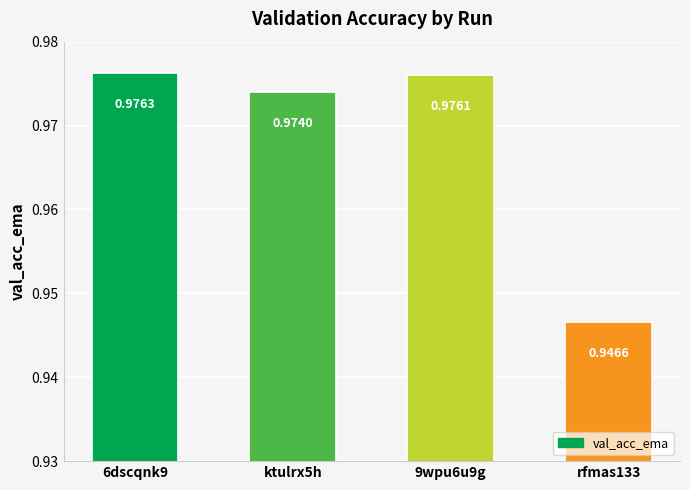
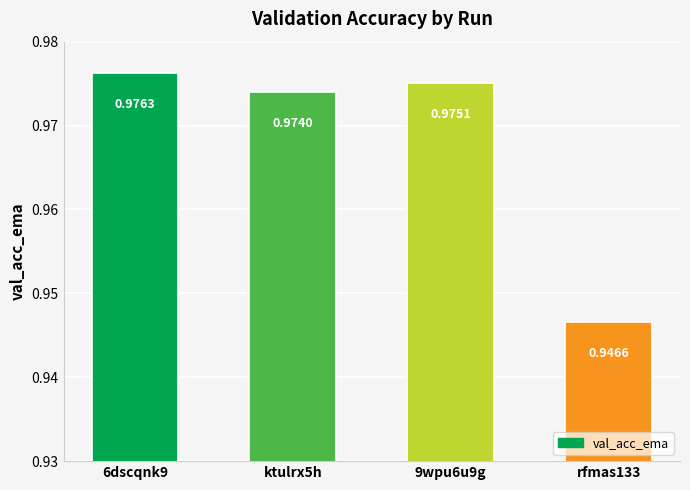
9wpu6u9g: 0.9761 -> 0.9751
